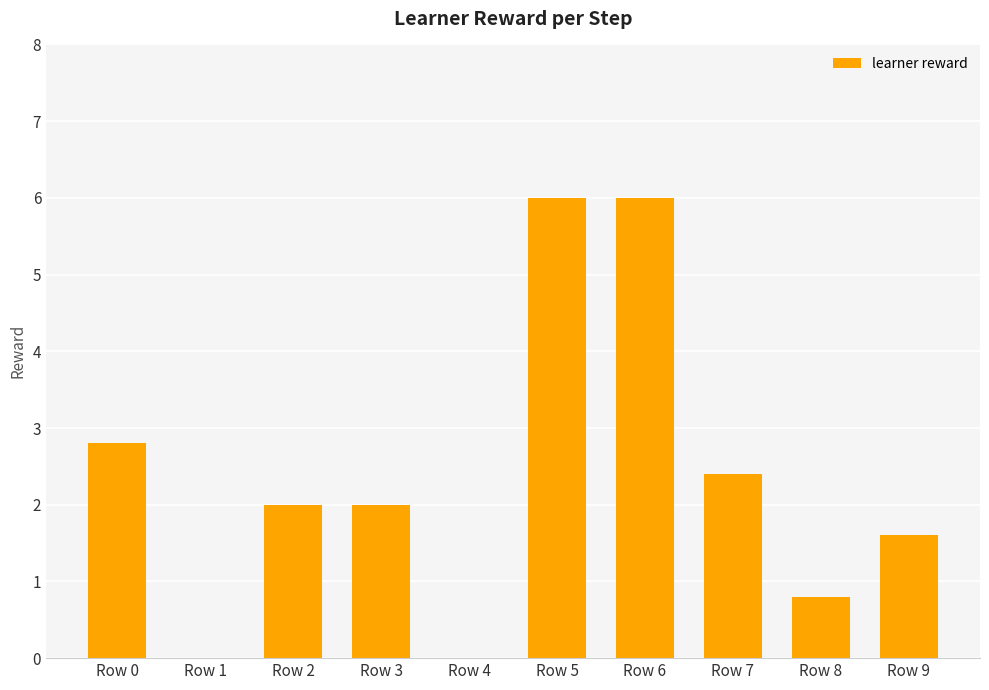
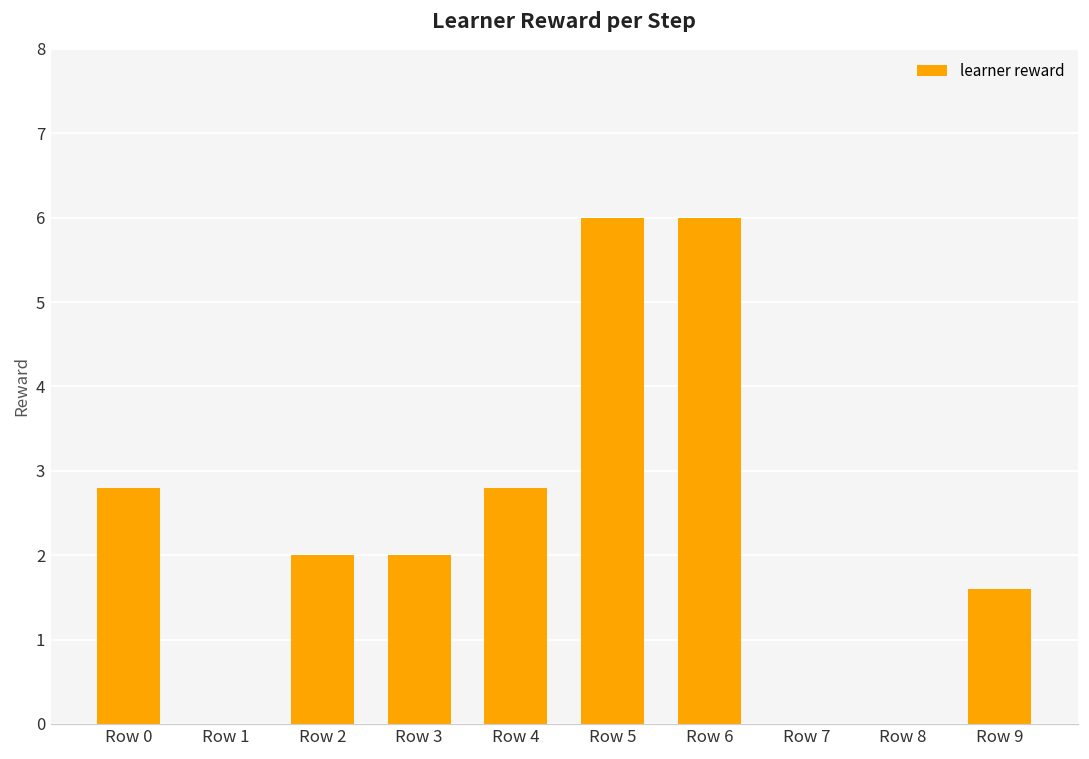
Row 4: 0.0 -> 2.8
Row 7: 2.4 -> 0.0
Row 8: 0.8 -> 0.0
